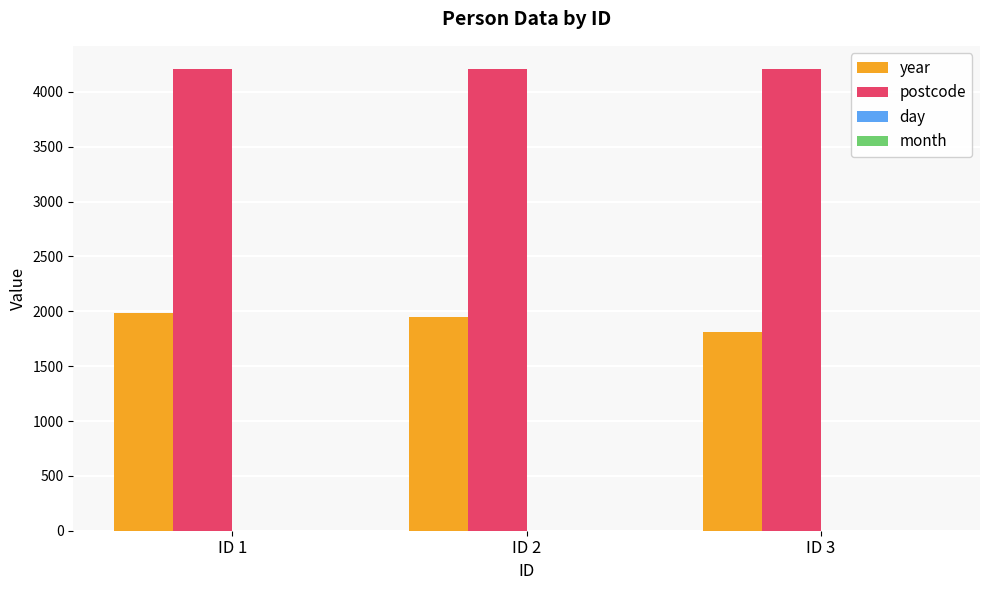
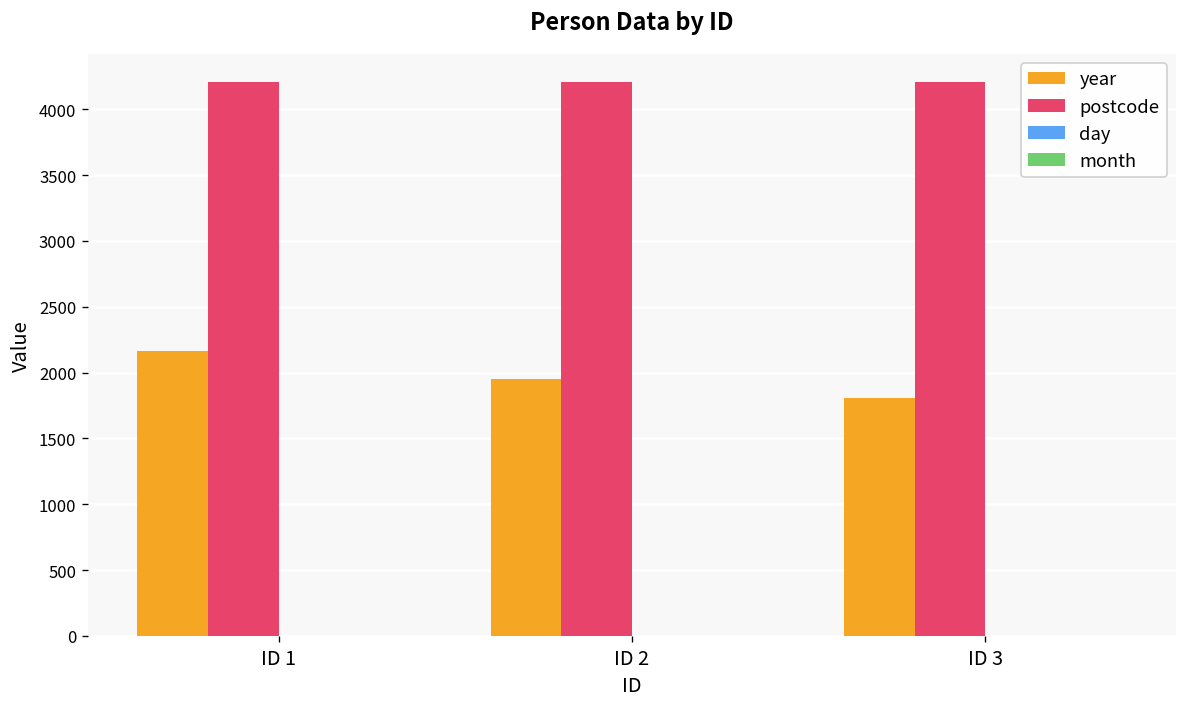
year, ID 1: 1980 -> 2170
